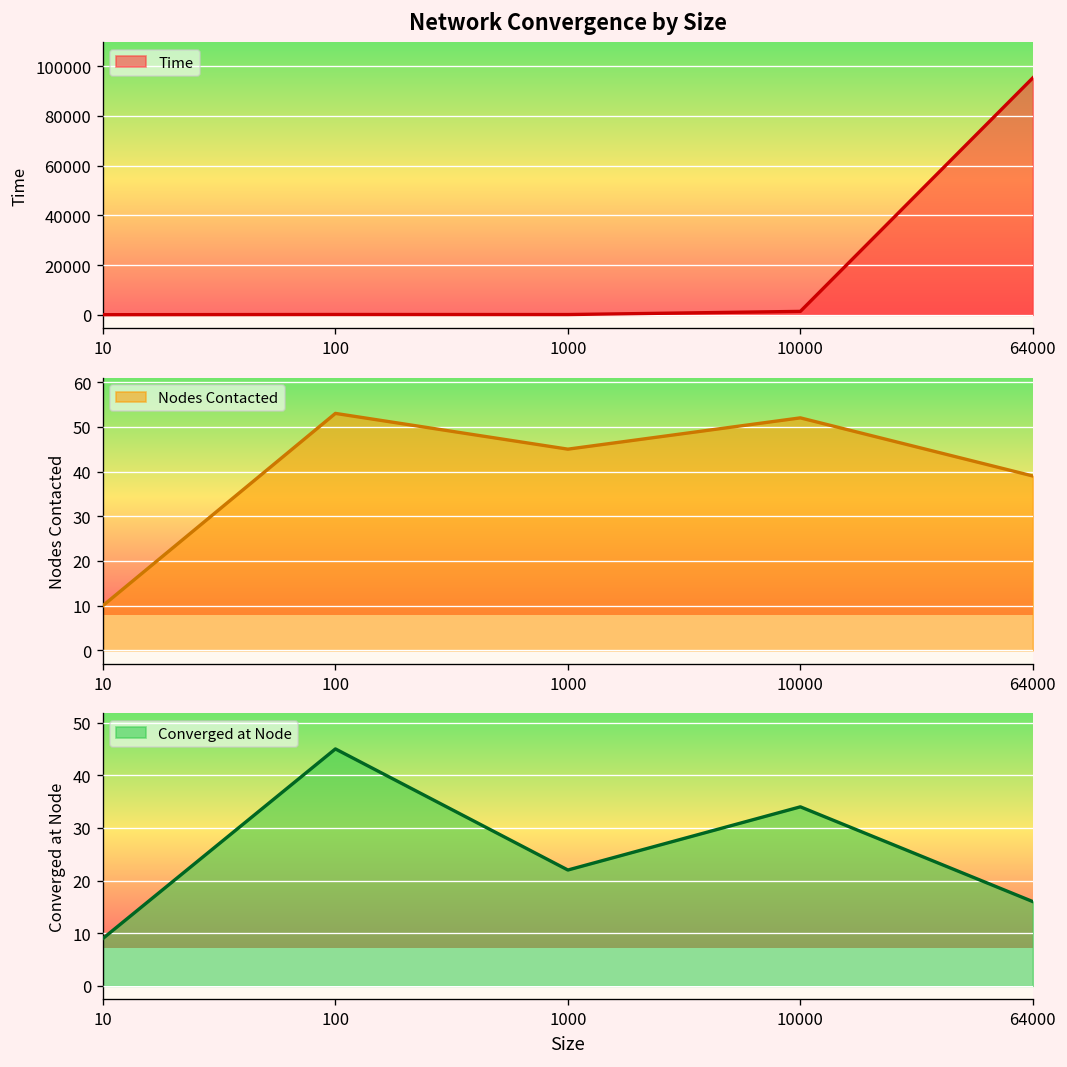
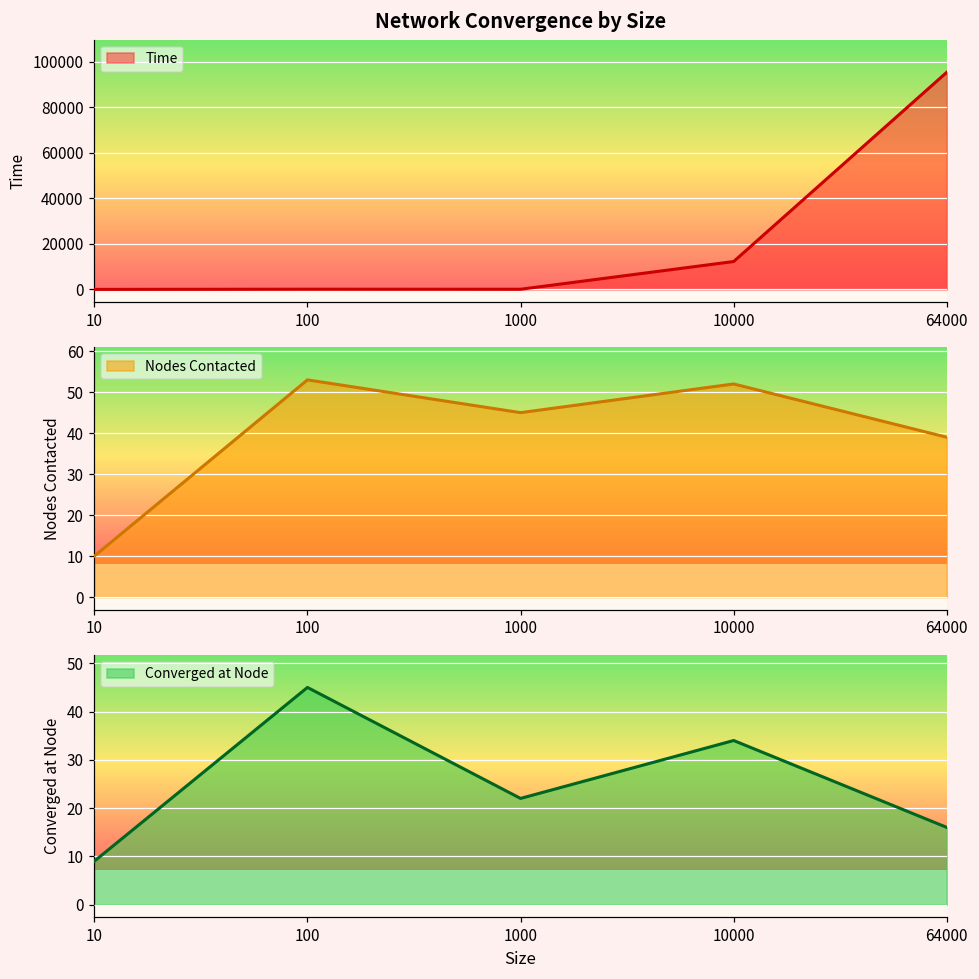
Network Convergence by Size, 10000: 1000 -> 12000
